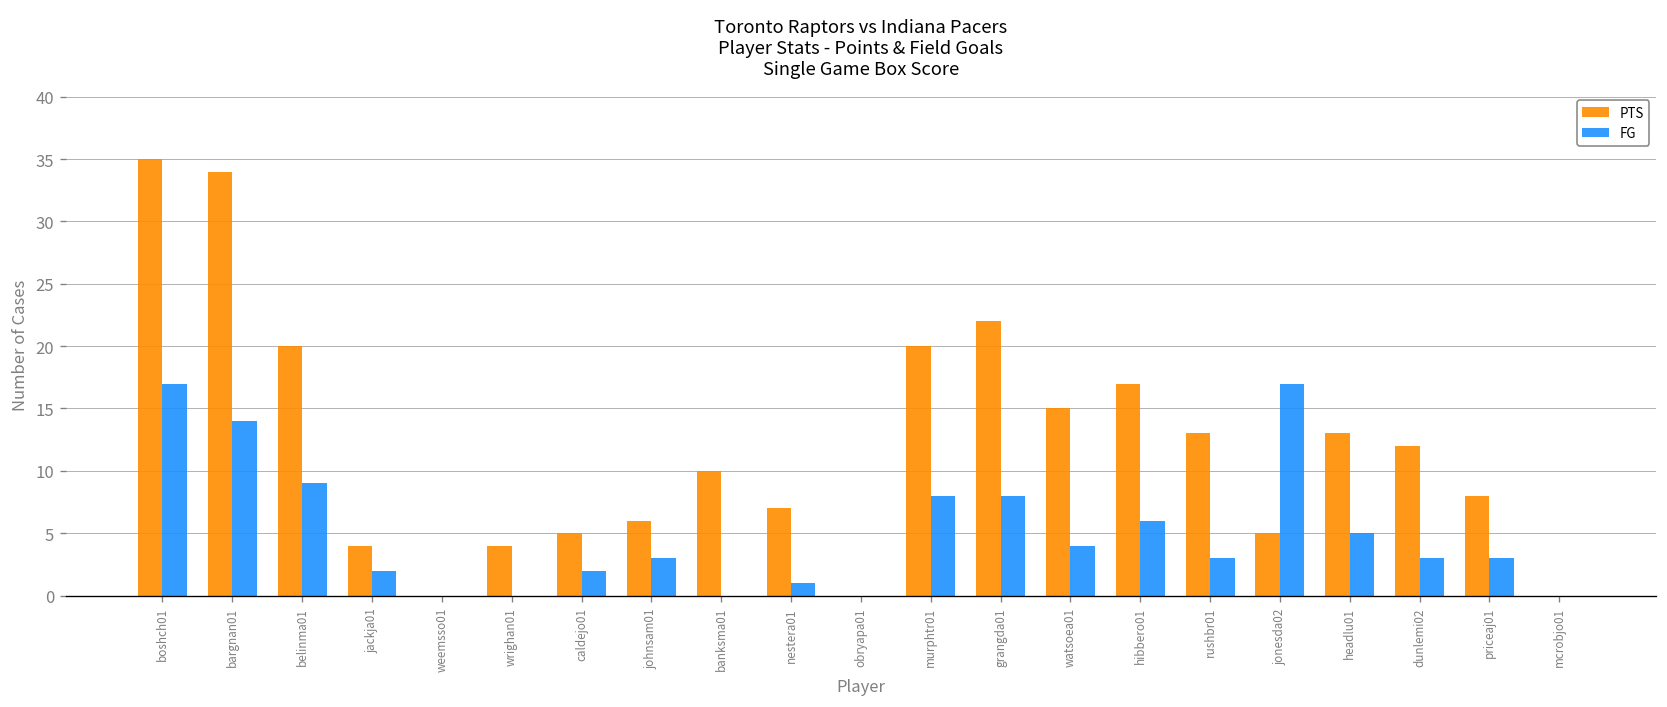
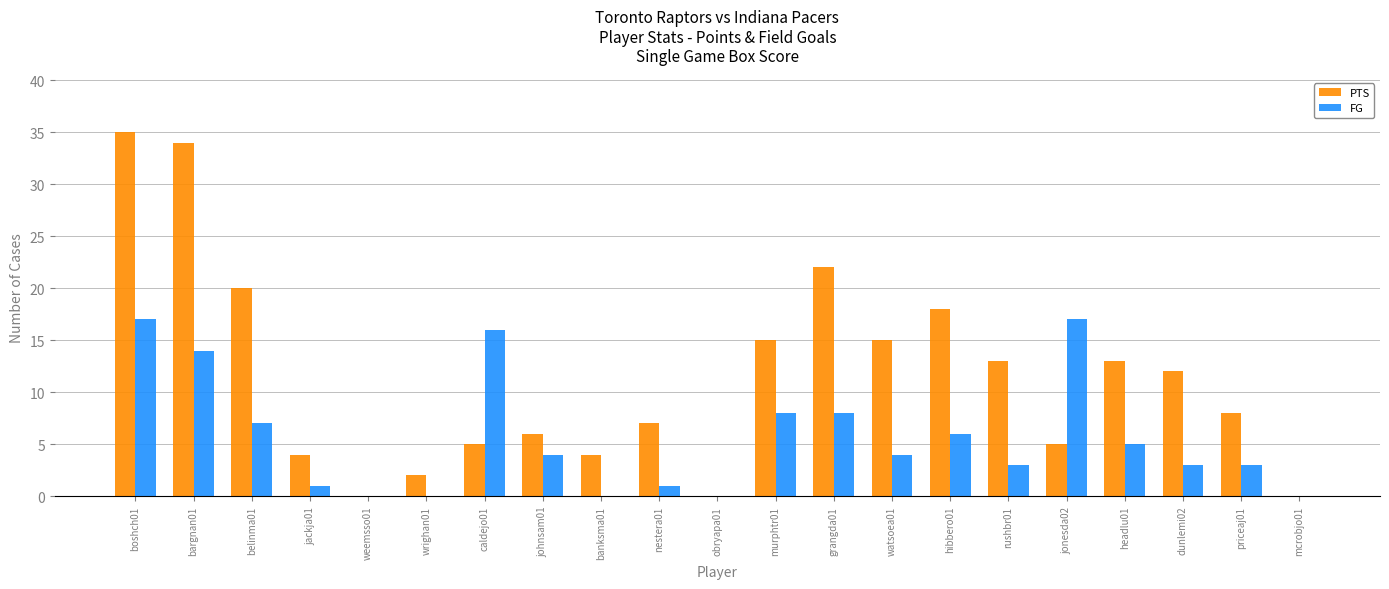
FG, belinma01: 9 -> 7
FG, jackja01: 2 -> 1
PTS, wrighan01: 4 -> 2
FG, caldejo01: 2 -> 16
FG, johnsam01: 3 -> 4
PTS, banksma01: 10 -> 4
PTS, murphtr01: 20 -> 15
PTS, hibbero01: 17 -> 18
